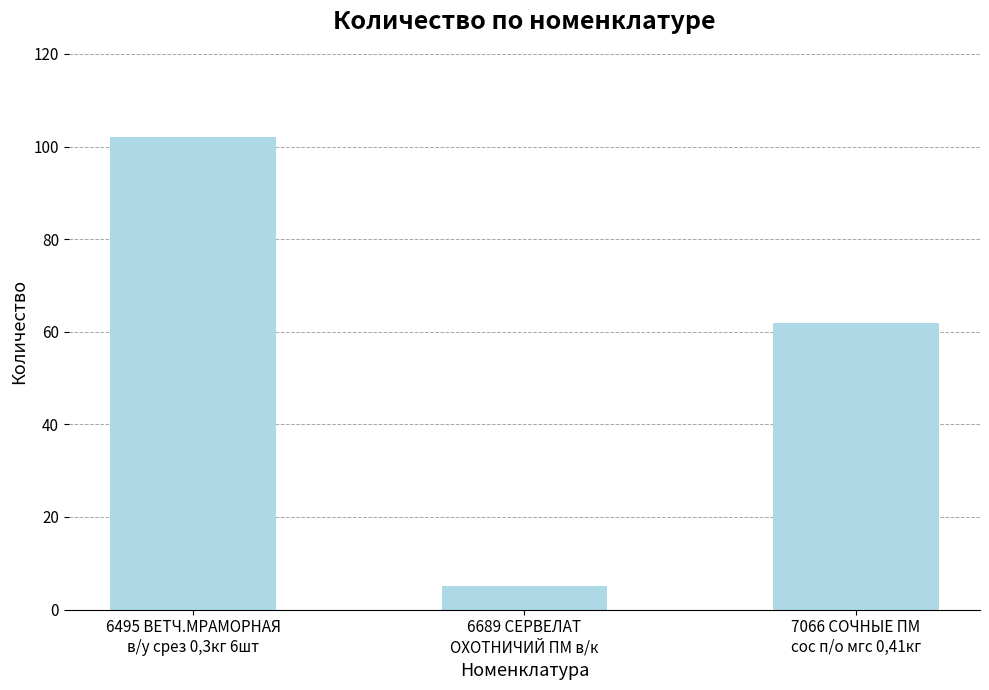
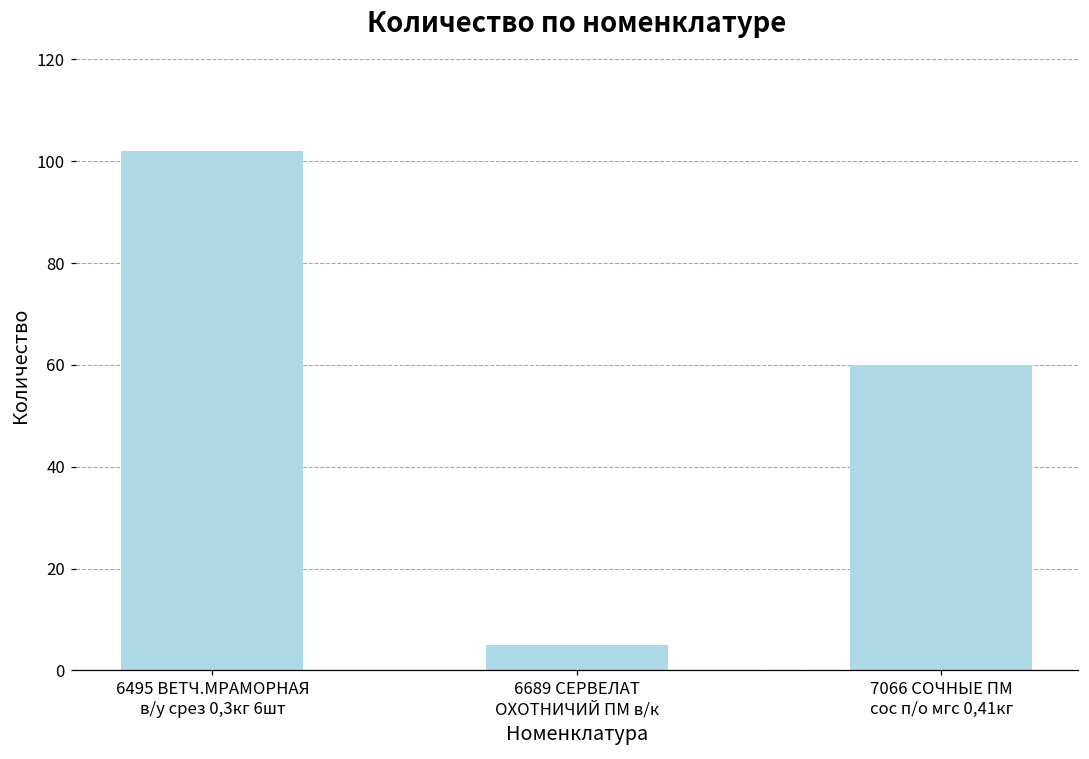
7066 СОЧНЫЕ ПМ сос п/о мгс 0,41кг: 62 -> 60
